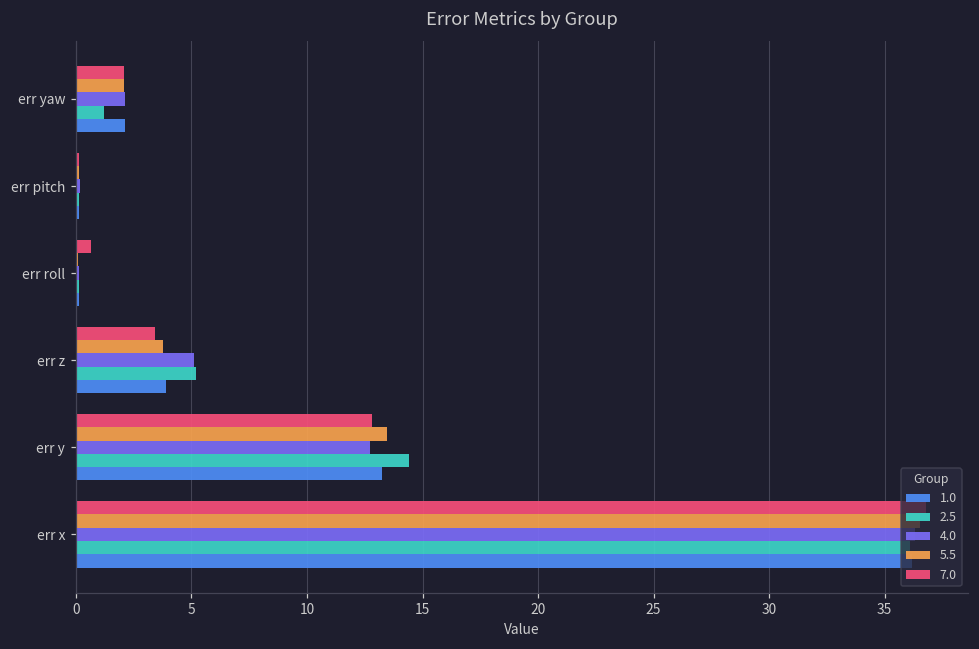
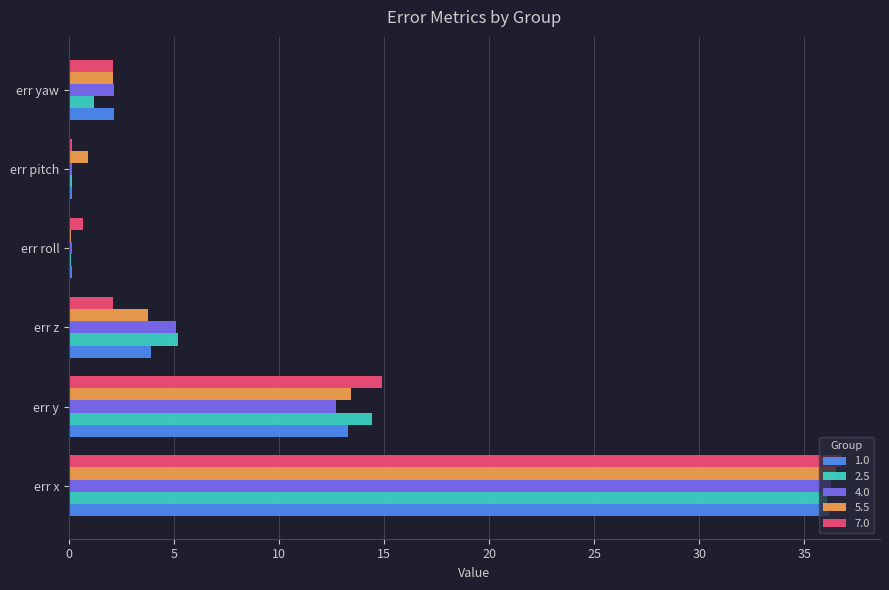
5.5, err pitch: 0.1 -> 0.9
7.0, err z: 3.4 -> 2.1
7.0, err y: 12.8 -> 14.9
